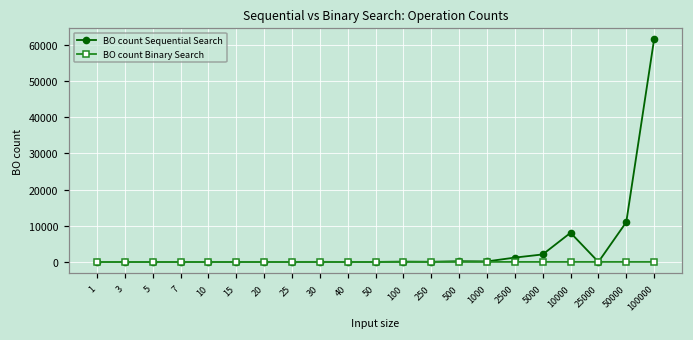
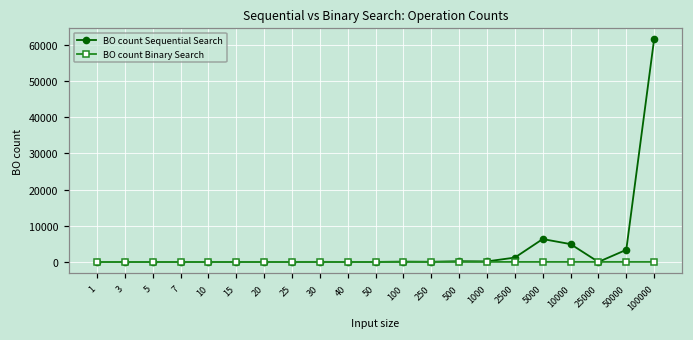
BO count Sequential Search, 5000: 2000 -> 6000
BO count Sequential Search, 10000: 8000 -> 5000
BO count Sequential Search, 50000: 11000 -> 3000
